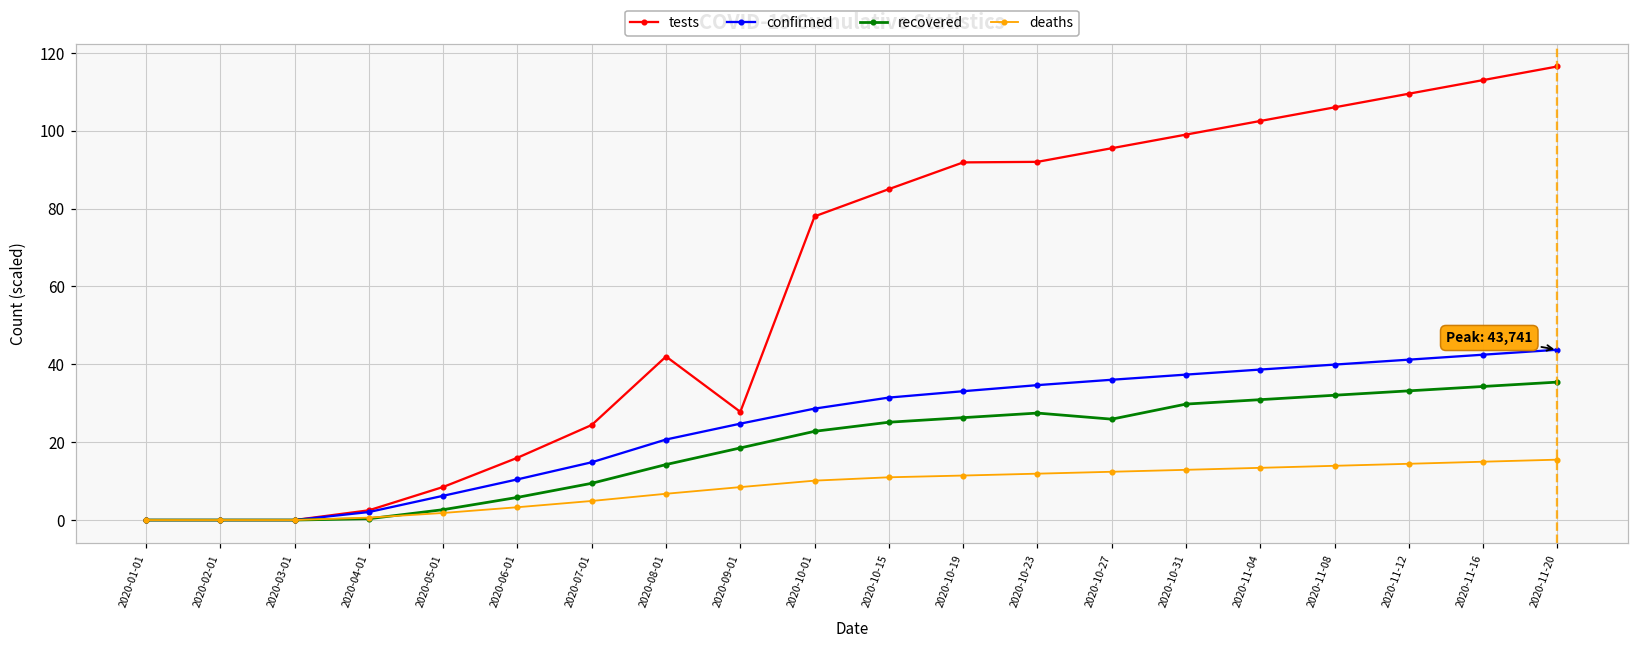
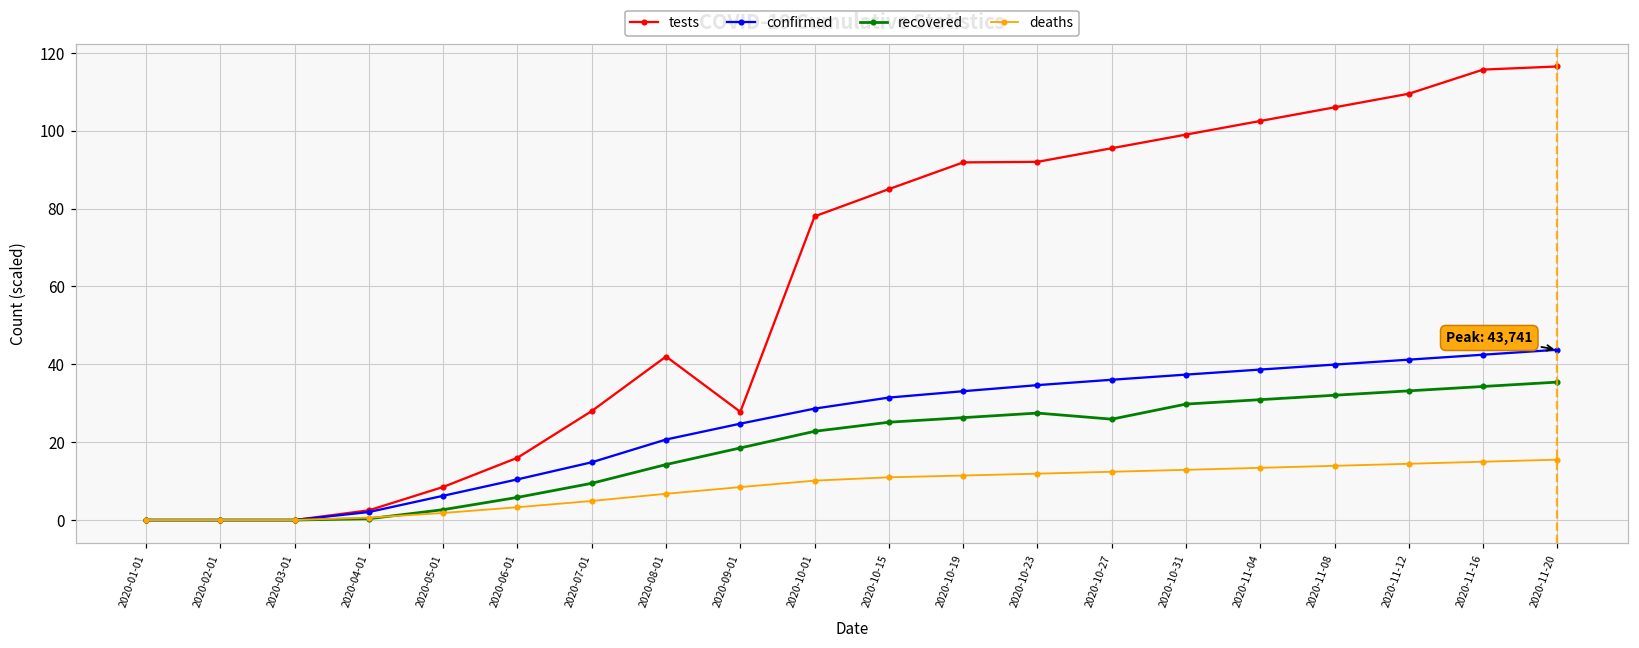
tests, 2020-07-01: 24 -> 28
tests, 2020-11-16: 113 -> 116
